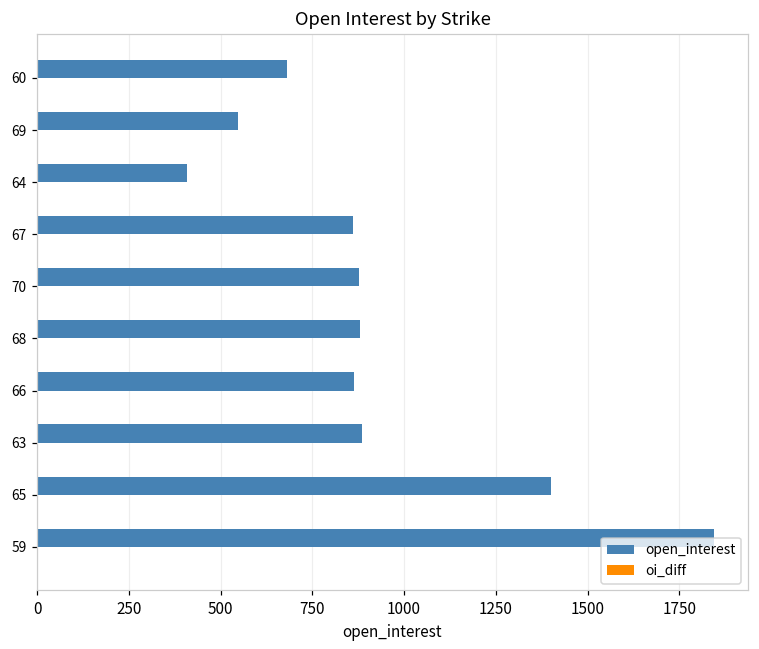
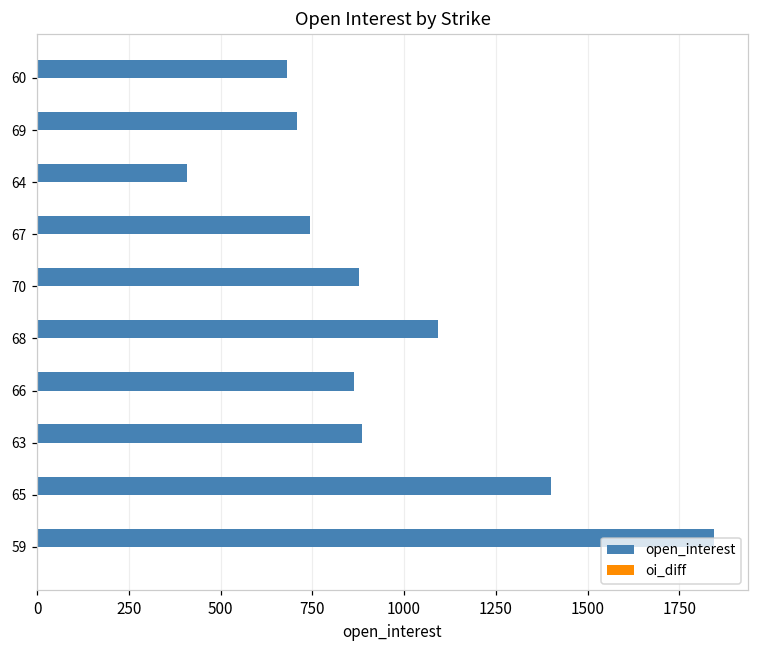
open_interest, 69: 550 -> 710
open_interest, 67: 860 -> 750
open_interest, 68: 880 -> 1090
